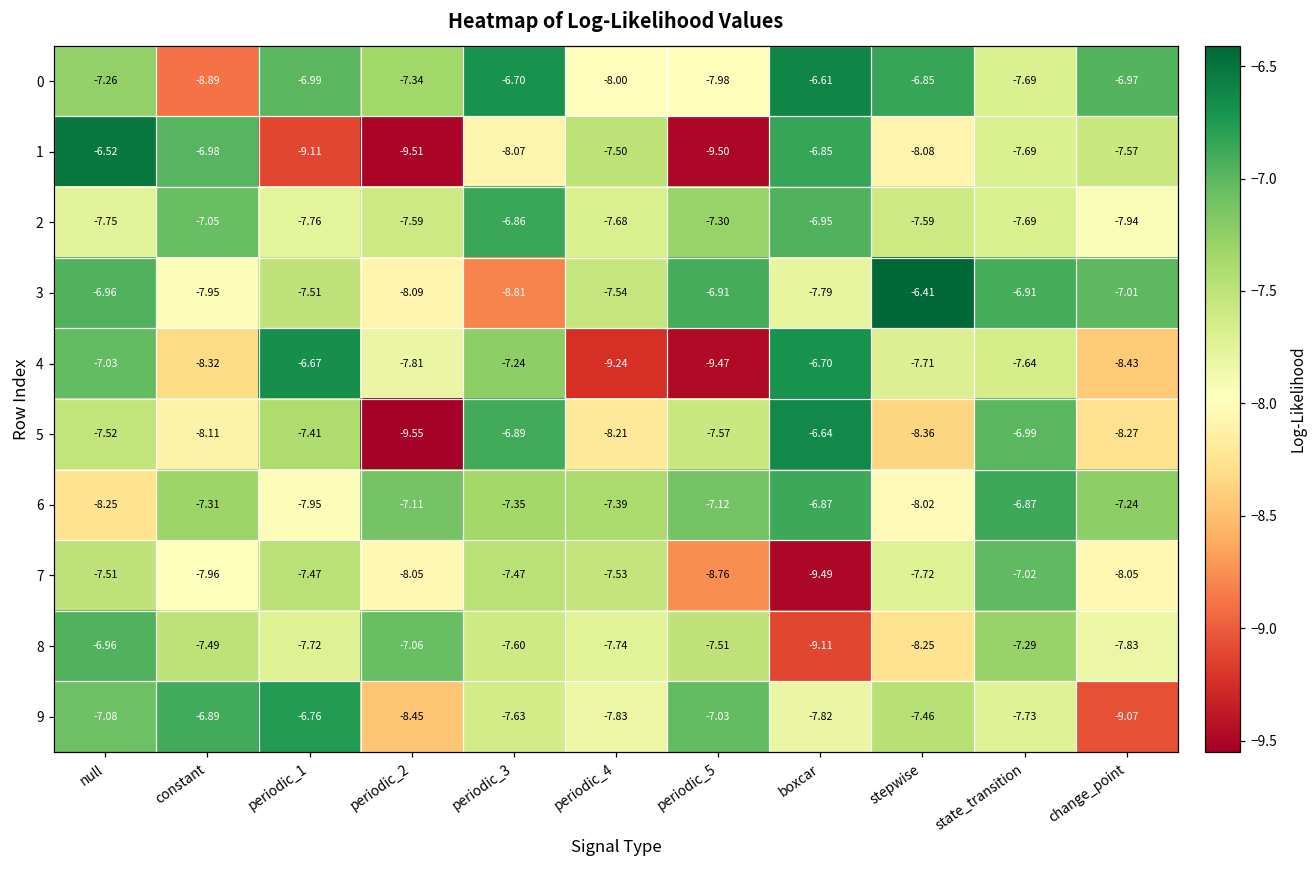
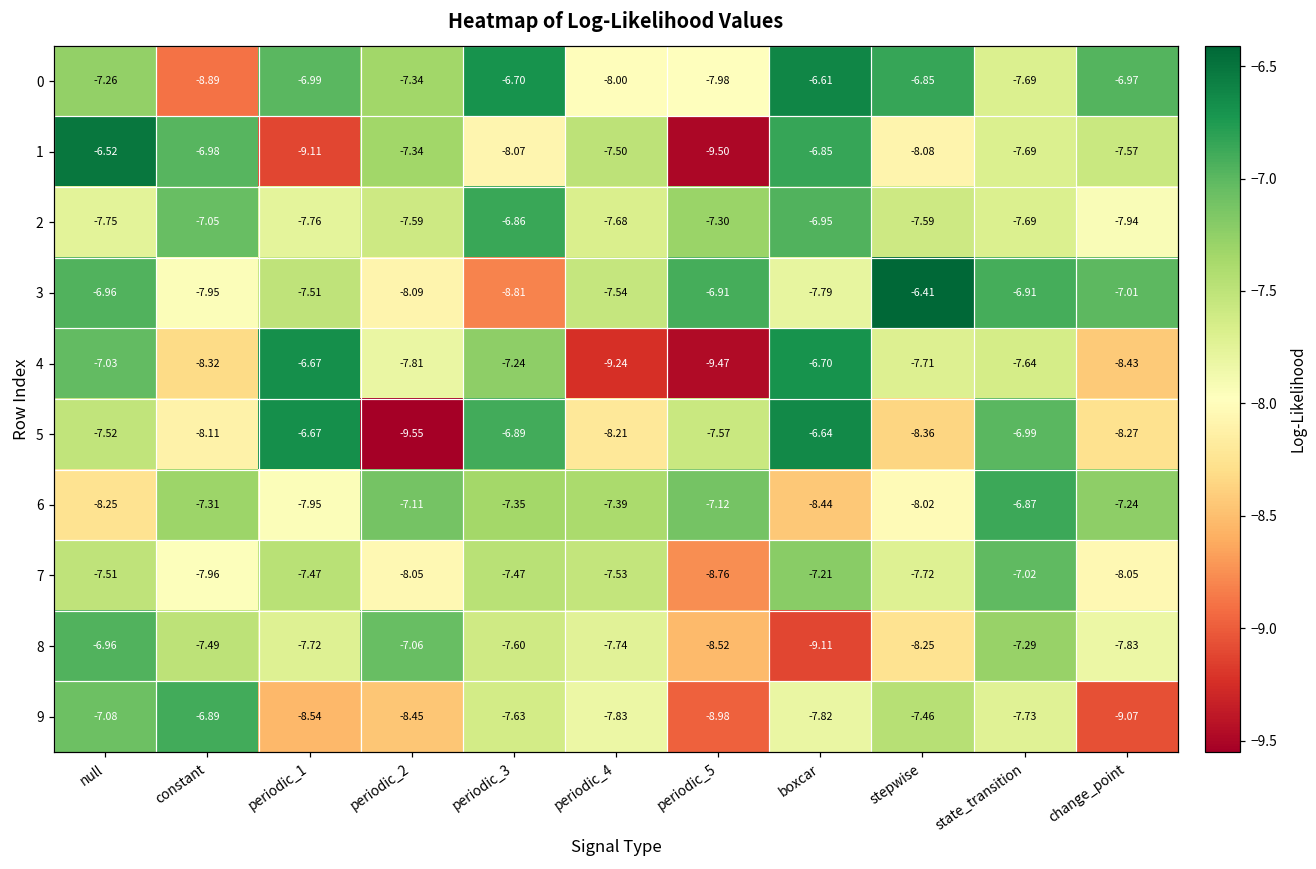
1, periodic_2: -9.51 -> -7.34
5, periodic_1: -7.41 -> -6.67
6, boxcar: -6.87 -> -8.44
7, boxcar: -9.49 -> -7.21
8, periodic_5: -7.51 -> -8.52
9, periodic_1: -6.76 -> -8.54
9, periodic_5: -7.03 -> -8.98
